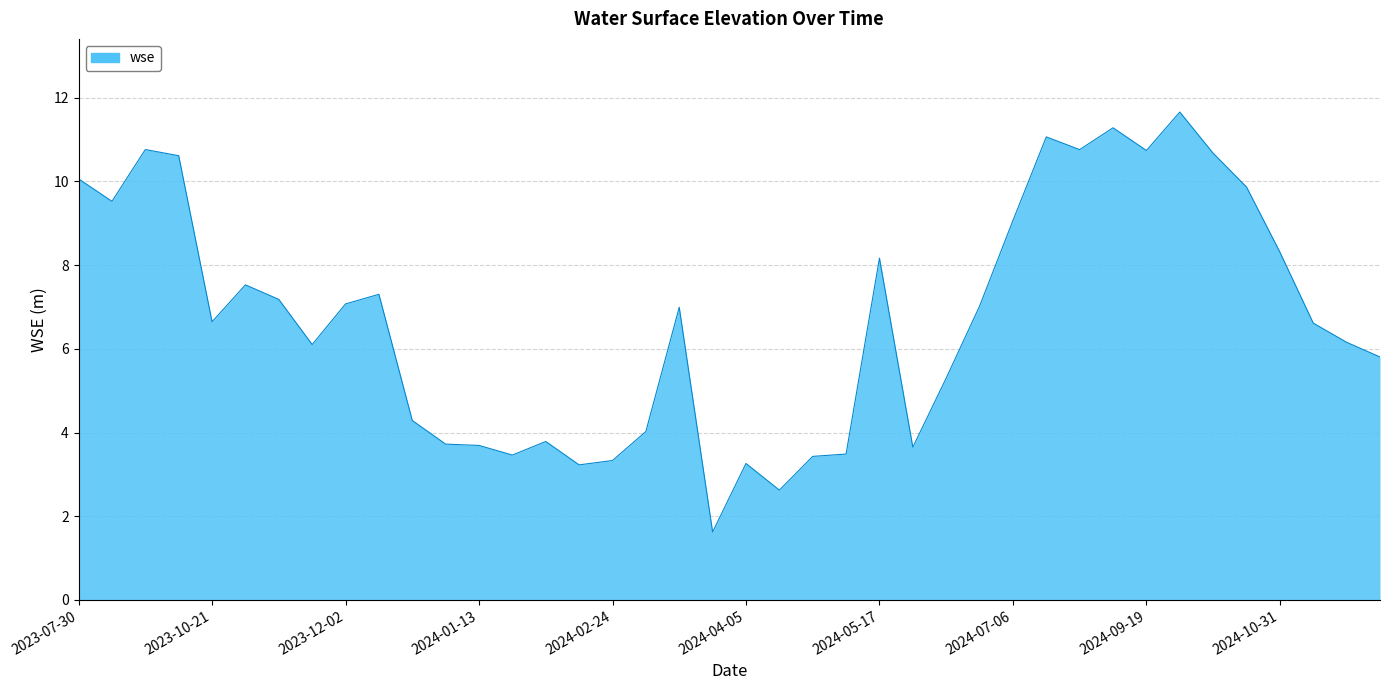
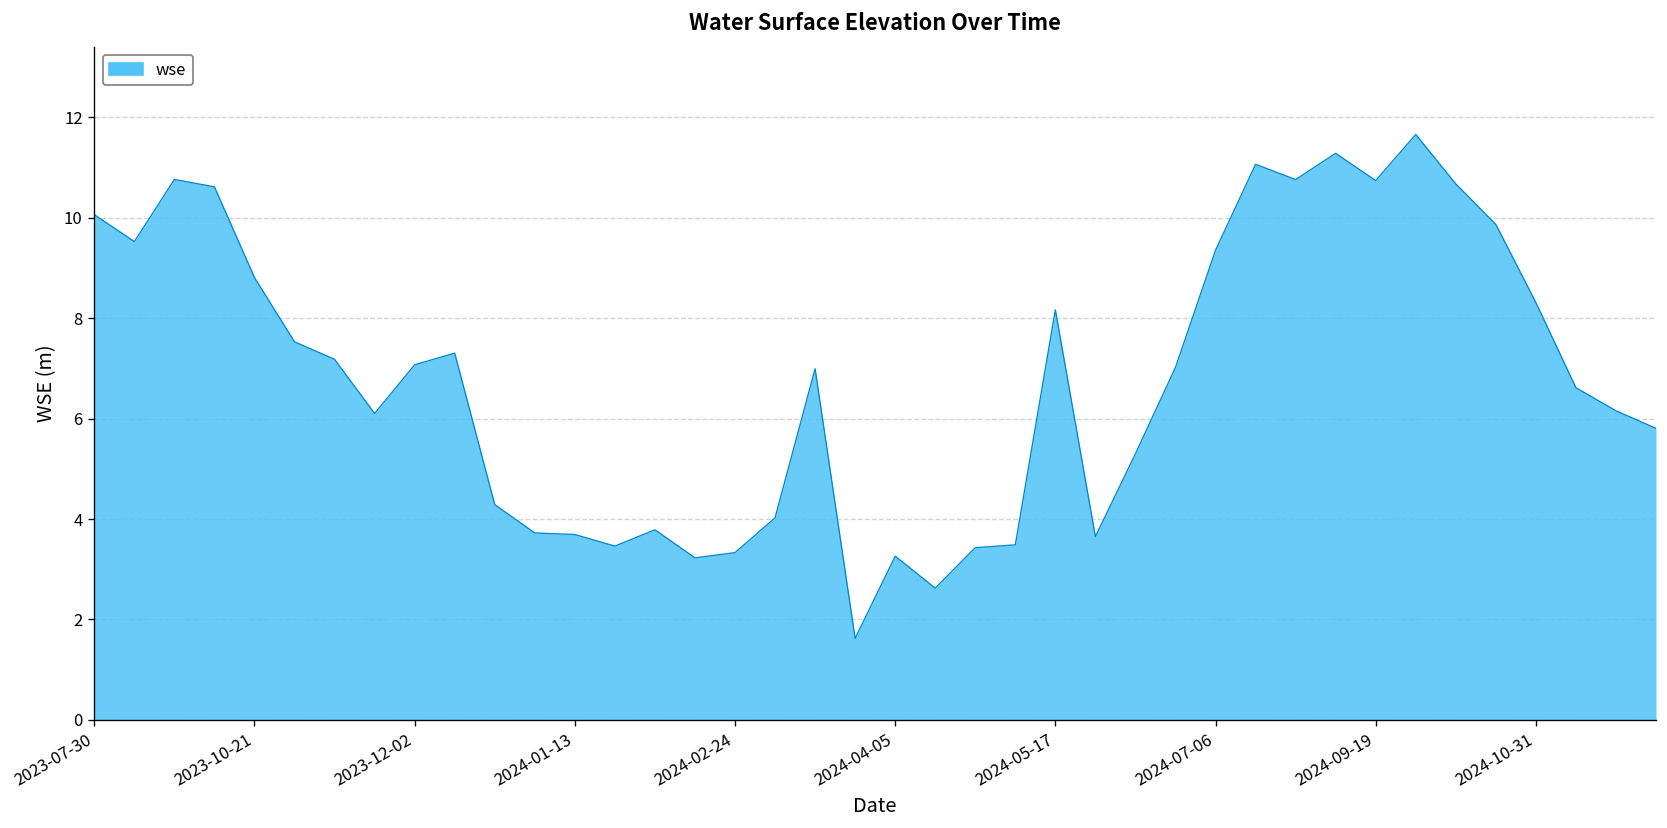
2023-10-21: 6.6 -> 8.8
2024-07-06: 9.1 -> 9.4
